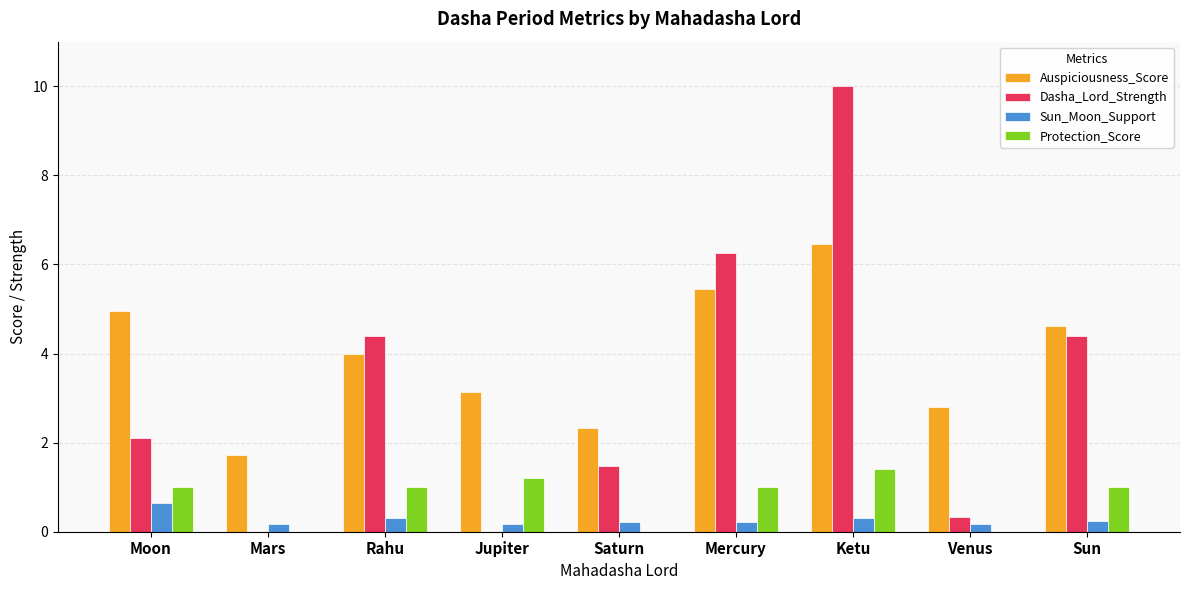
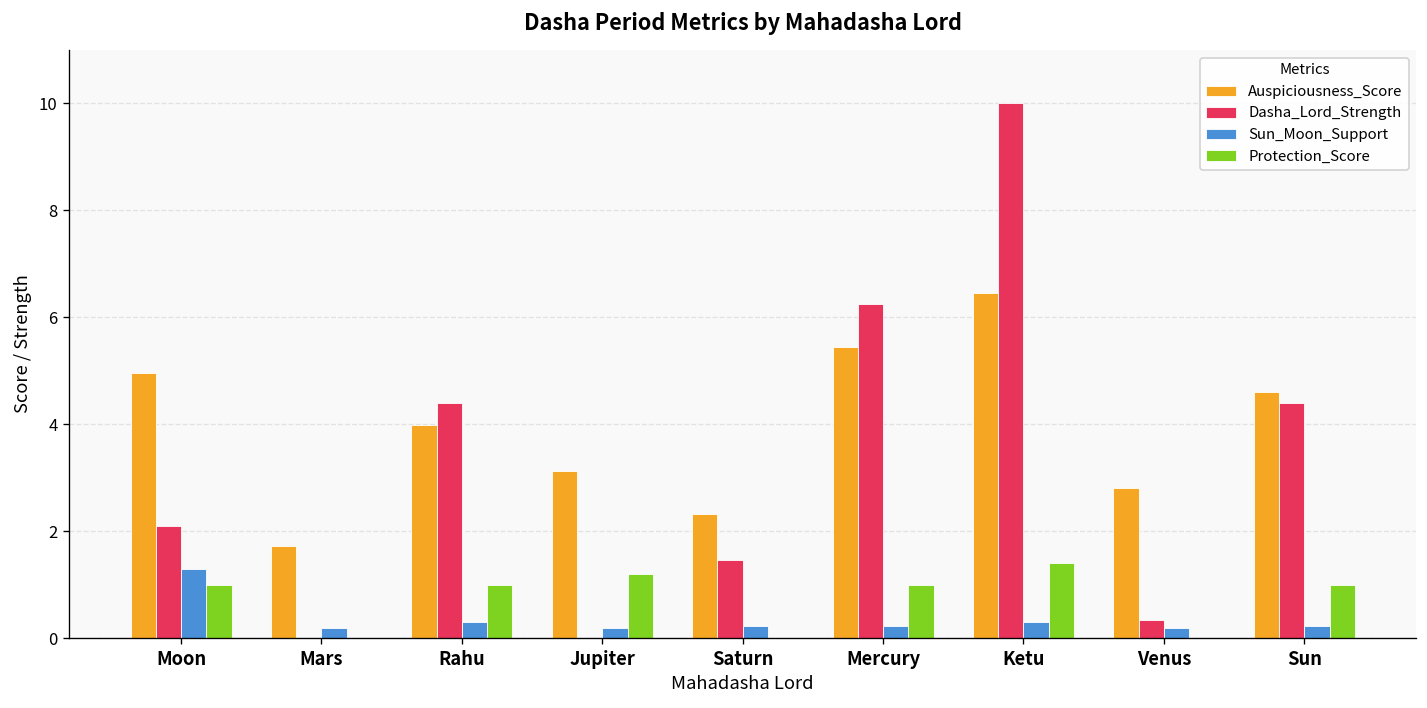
Sun_Moon_Support, Moon: 0.7 -> 1.3
